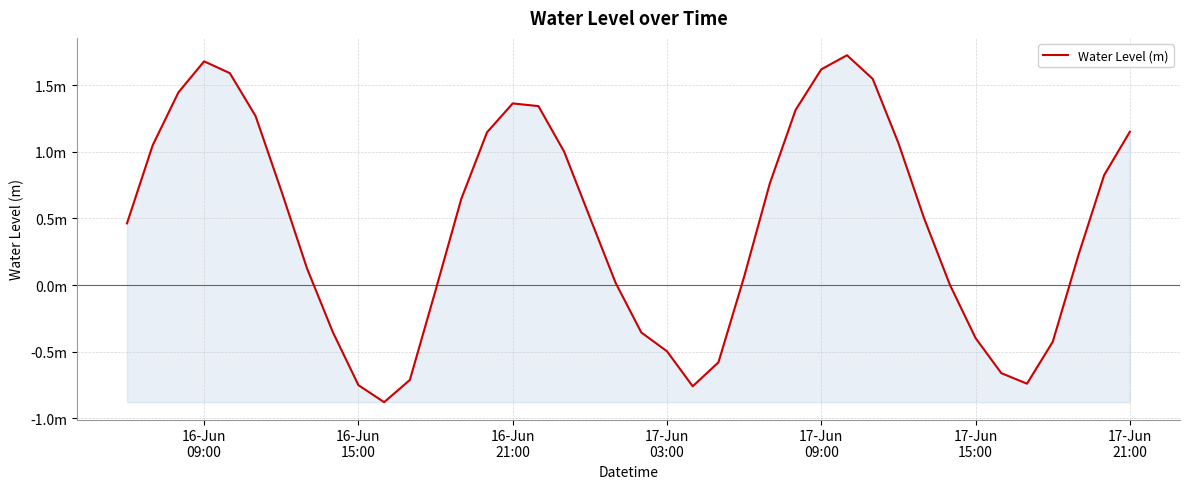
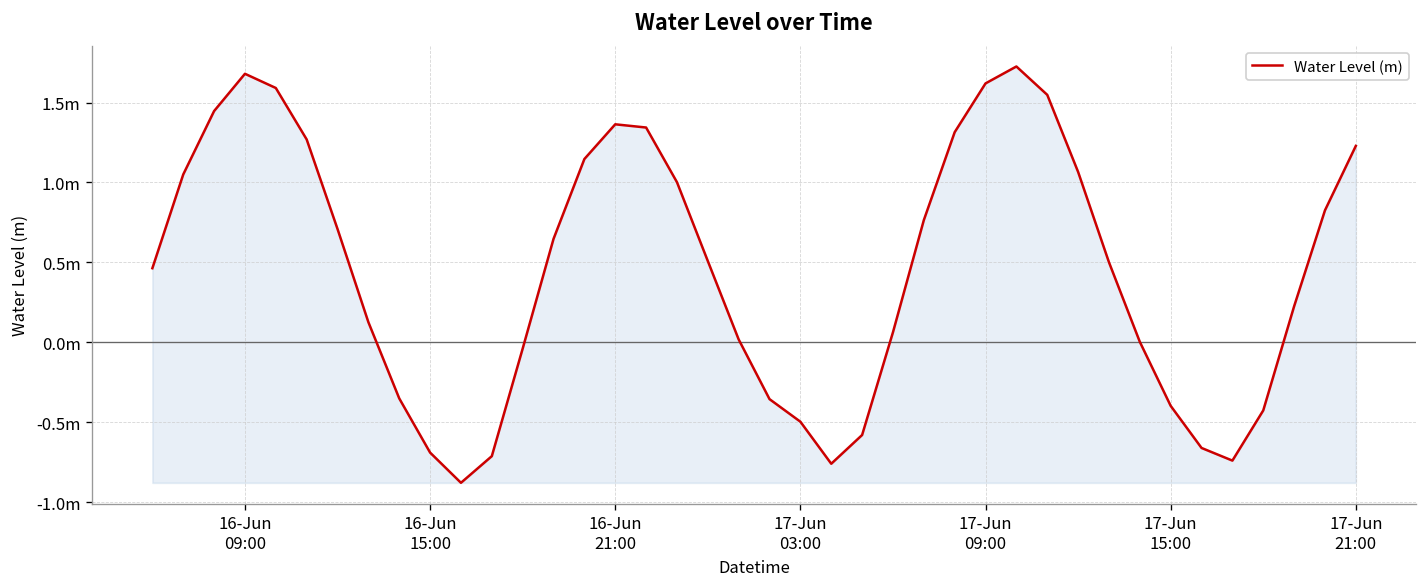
16-Jun 15:00: -0.75m -> -0.69m
17-Jun 21:00: 1.15m -> 1.23m
